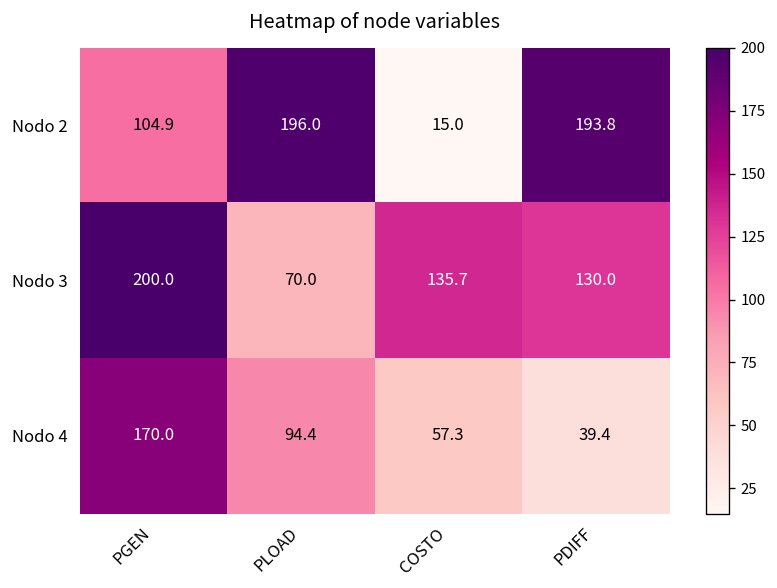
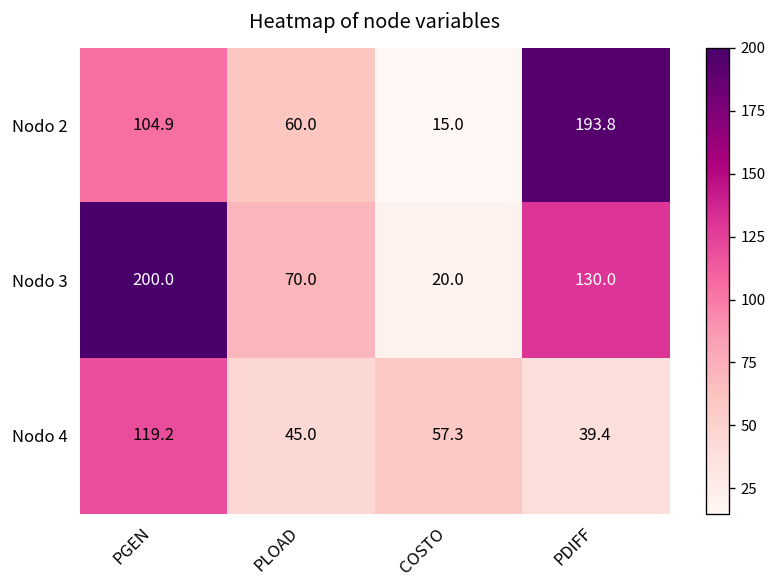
Nodo 2, PLOAD: 196.0 -> 60.0
Nodo 3, COSTO: 135.7 -> 20.0
Nodo 4, PGEN: 170.0 -> 119.2
Nodo 4, PLOAD: 94.4 -> 45.0
